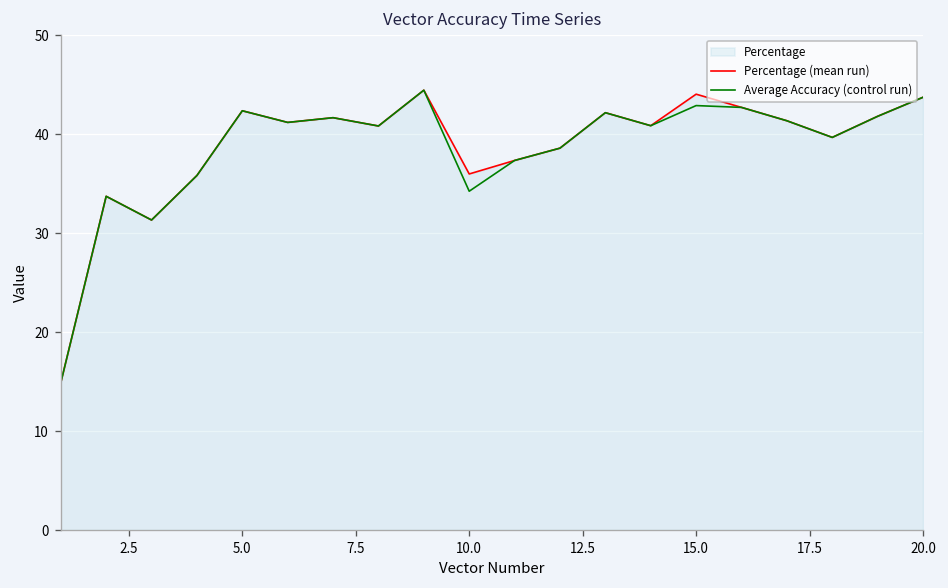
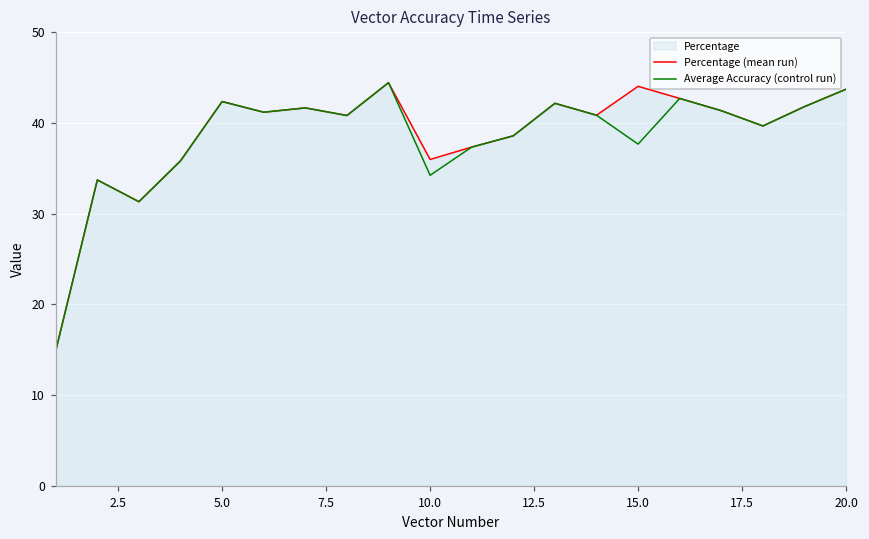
Average Accuracy (control run), 15.0: 43 -> 38
